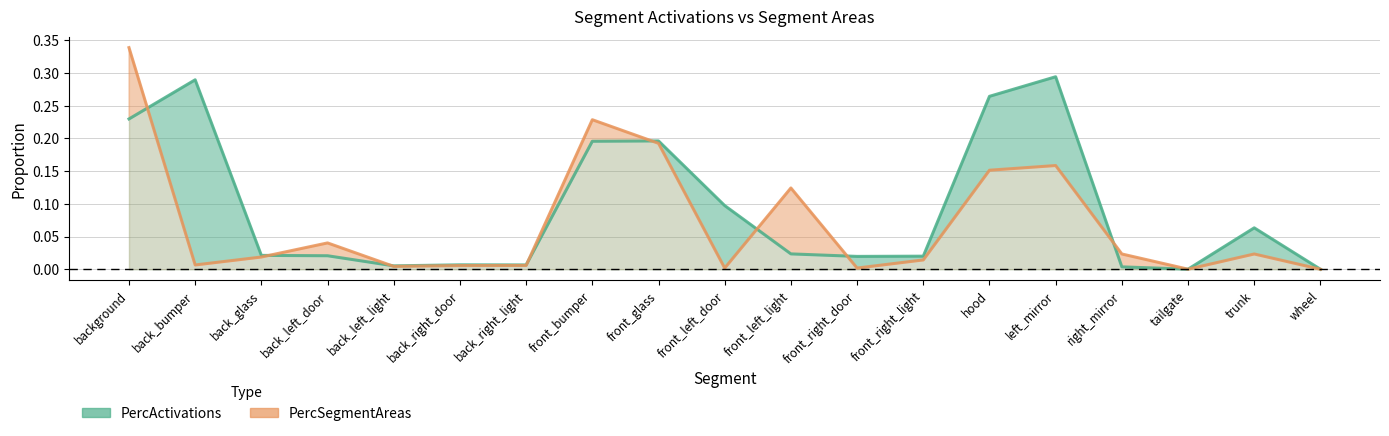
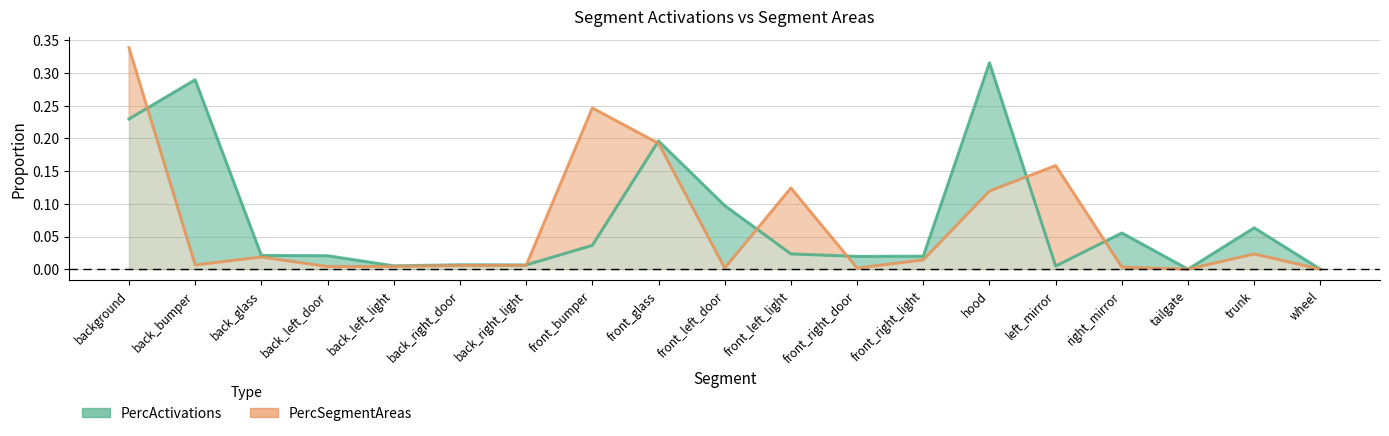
PercSegmentAreas, back_left_door: 0.04 -> 0.00
PercActivations, front_bumper: 0.20 -> 0.04
PercSegmentAreas, front_bumper: 0.23 -> 0.25
PercActivations, hood: 0.26 -> 0.32
PercSegmentAreas, hood: 0.15 -> 0.12
PercActivations, left_mirror: 0.29 -> 0.00
PercActivations, right_mirror: 0.00 -> 0.06
PercSegmentAreas, right_mirror: 0.02 -> 0.00
